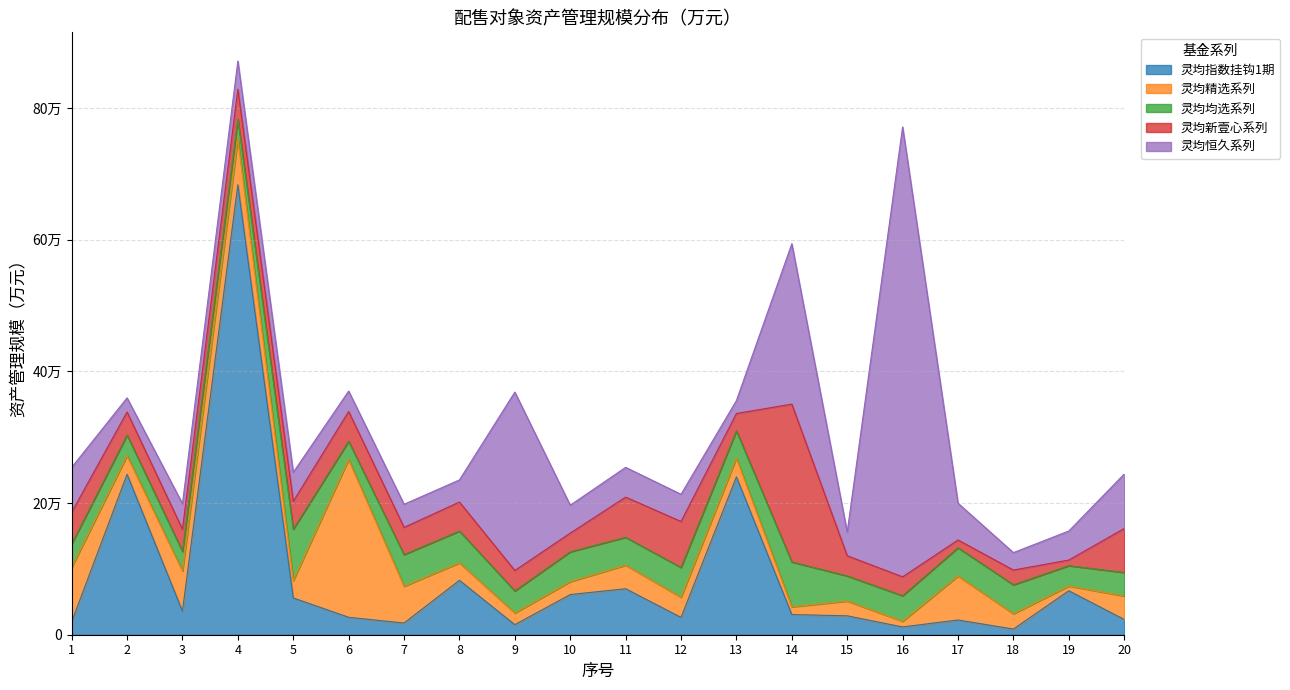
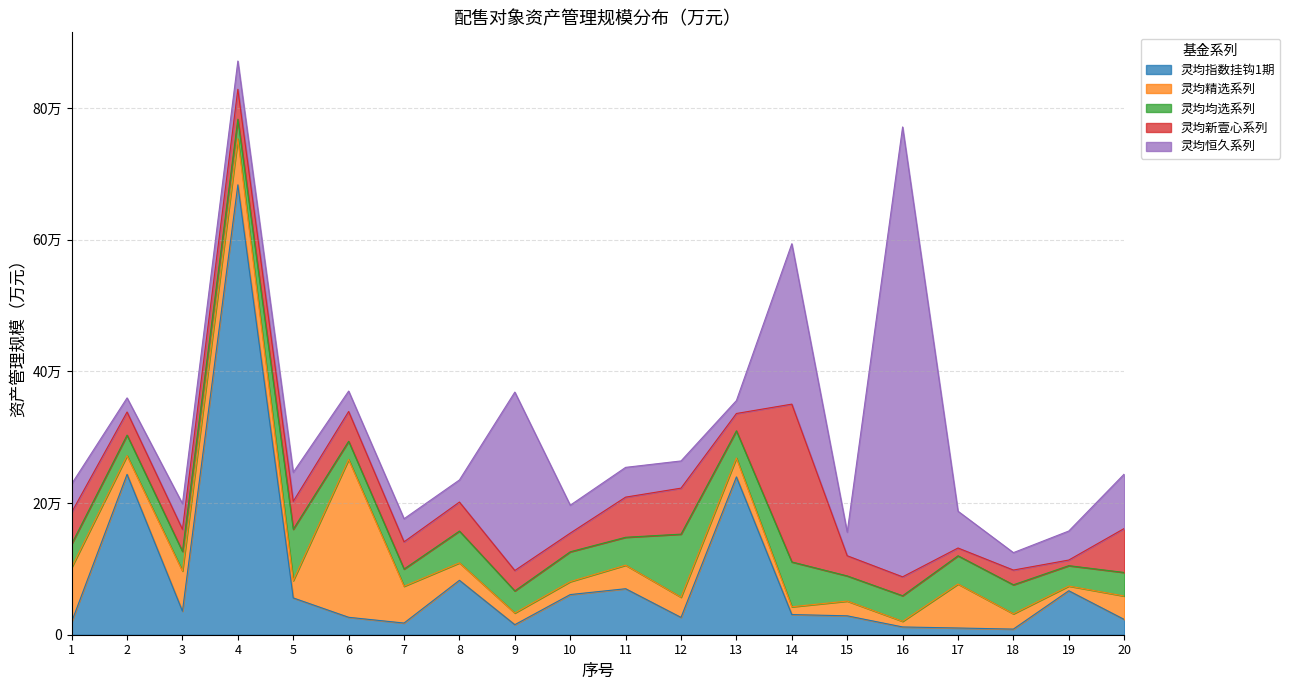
灵均恒久系列, 1: 7万 -> 4万
灵均均选系列, 7: 5万 -> 3万
灵均均选系列, 12: 5万 -> 10万
灵均指数挂钩1期, 17: 2万 -> 1万
